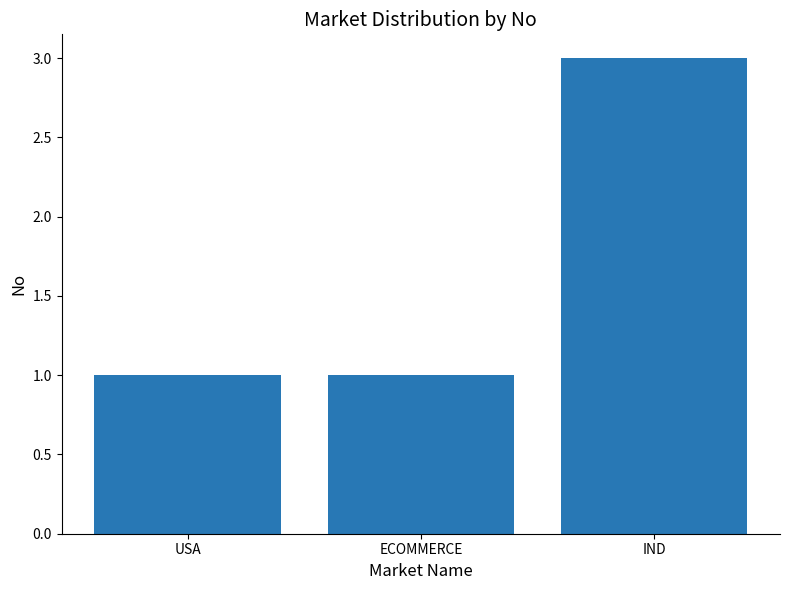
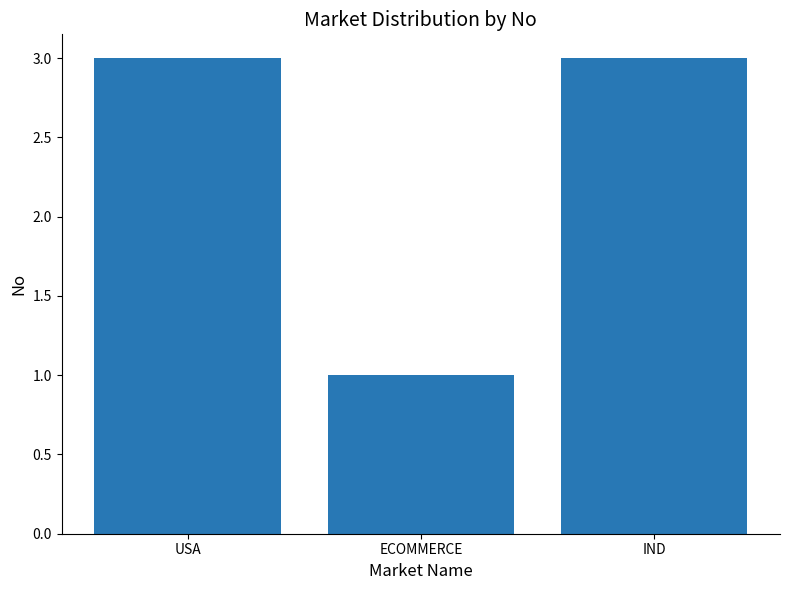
USA: 1 -> 3
